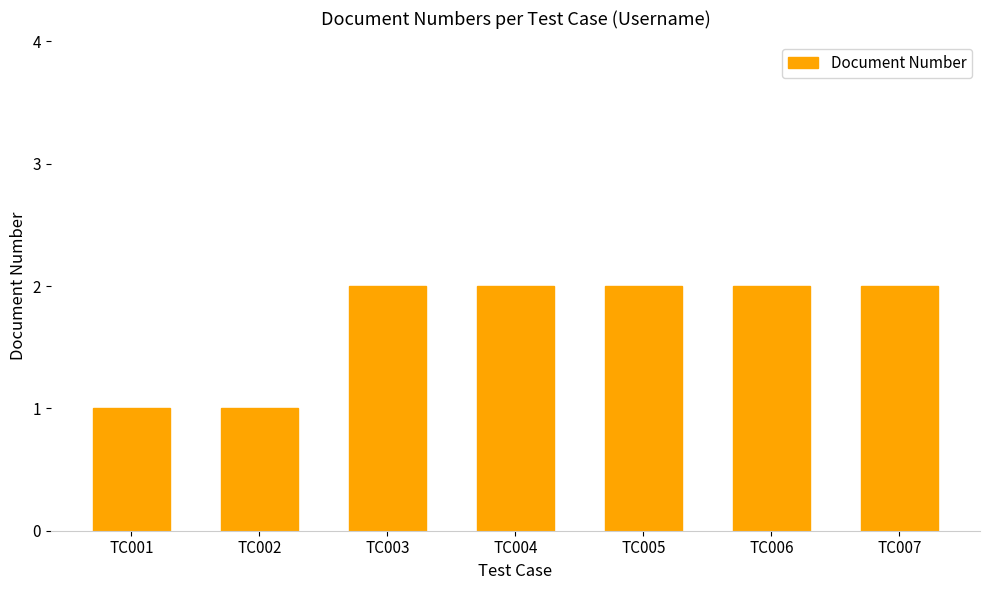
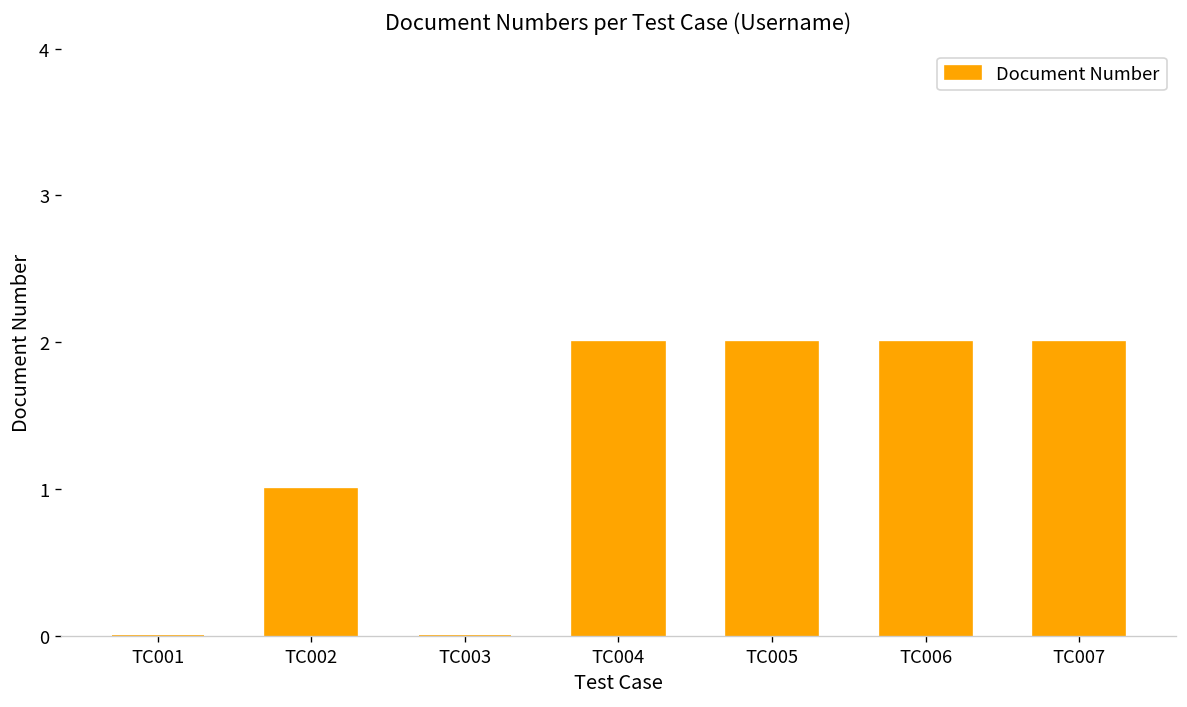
TC001: 1 -> 0
TC003: 2 -> 0
